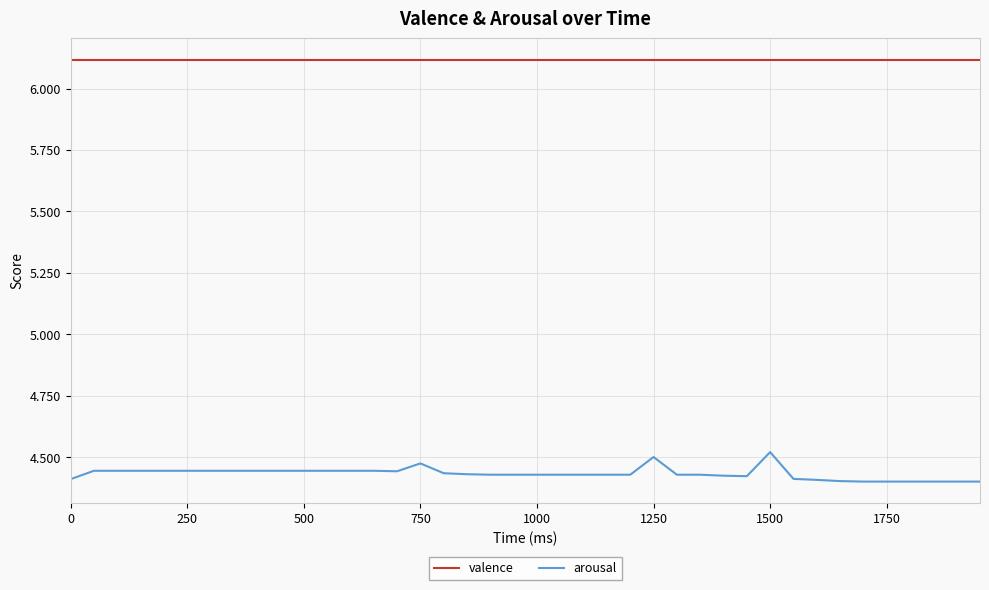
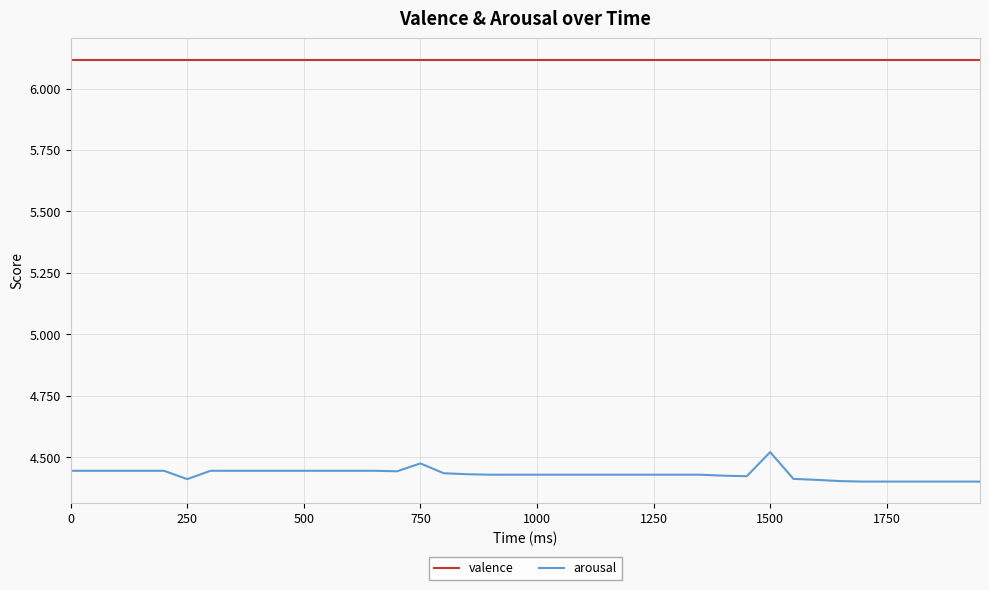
arousal, 0: 4.41 -> 4.45
arousal, 250: 4.45 -> 4.41
arousal, 1250: 4.50 -> 4.43
